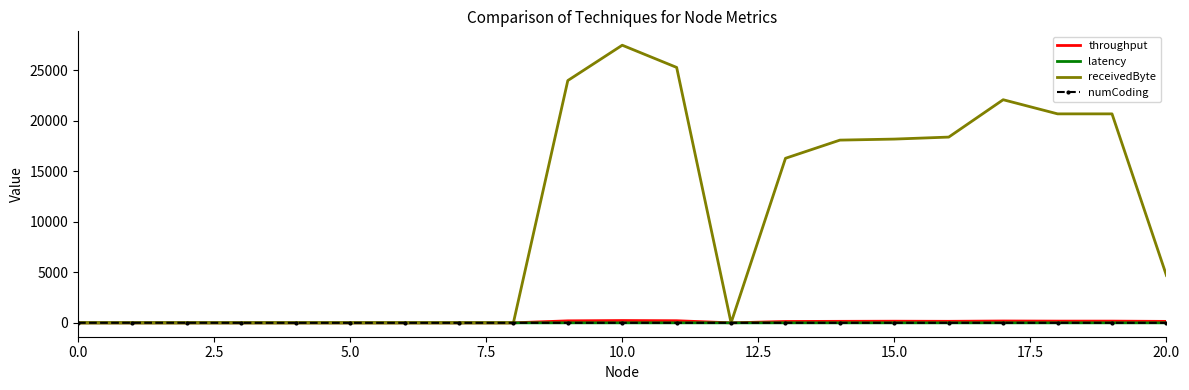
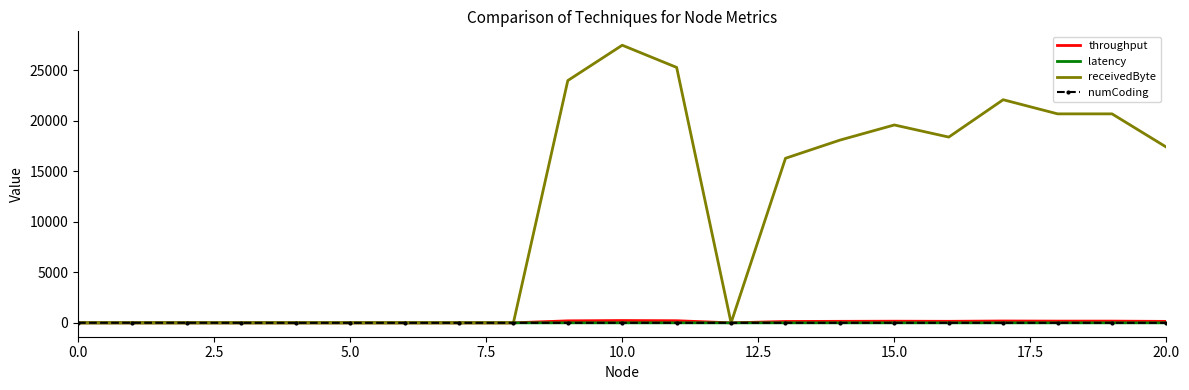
receivedByte, 15.0: 18200 -> 19600
receivedByte, 20.0: 4700 -> 17400
